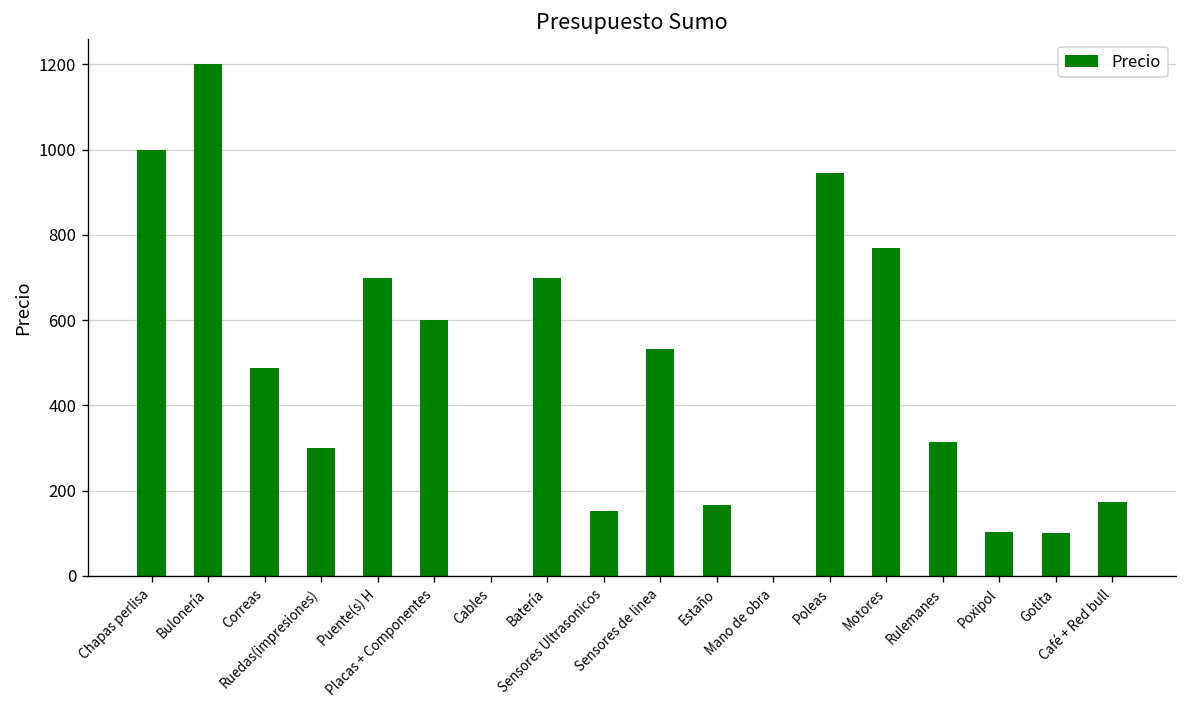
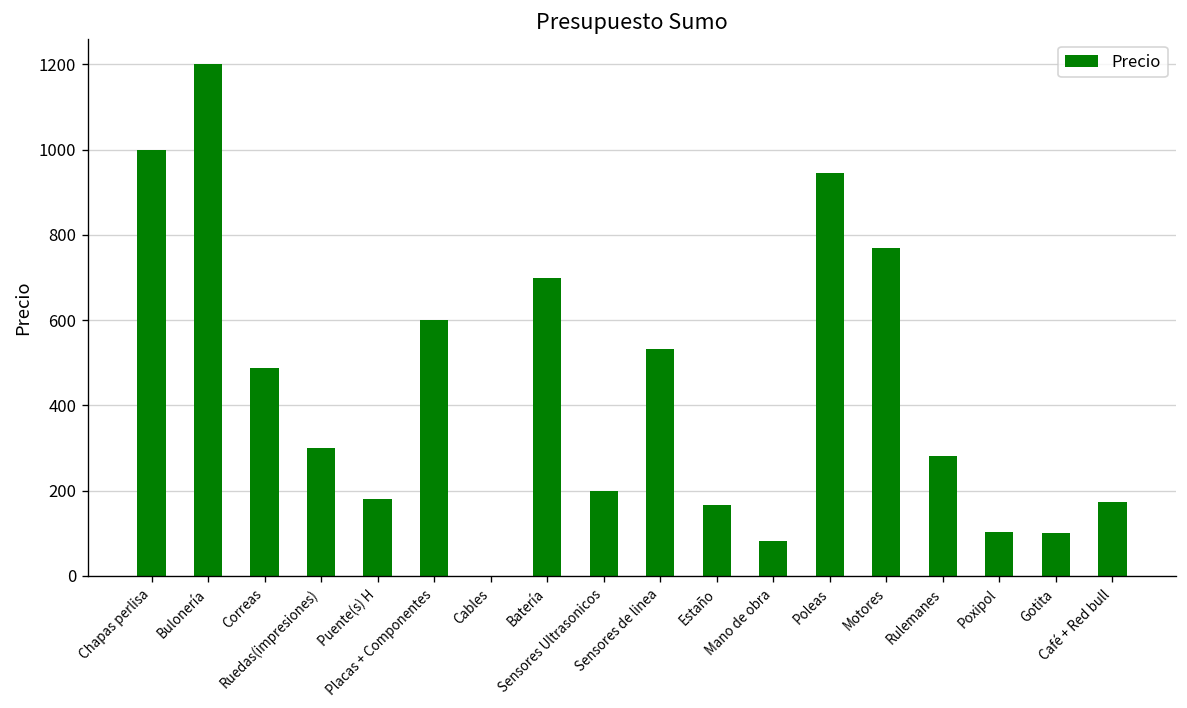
Puente(s) H: 700 -> 180
Sensores Ultrasonicos: 150 -> 200
Mano de obra: 0 -> 80
Rulemanes: 320 -> 280
